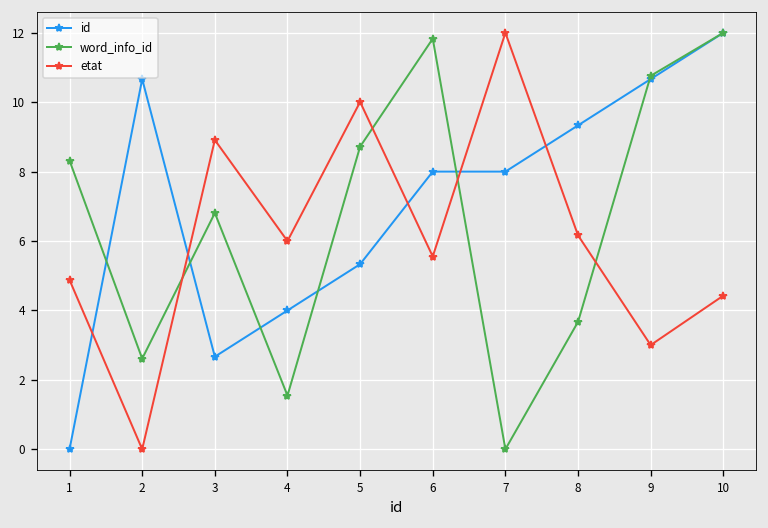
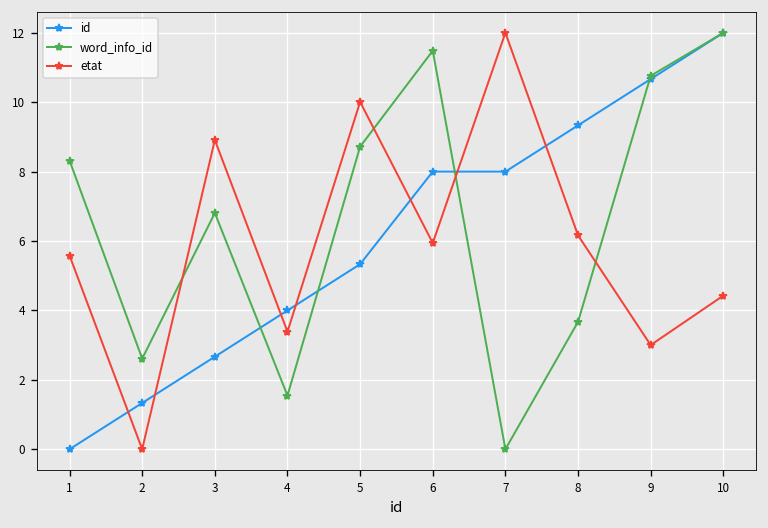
etat, 1: 4.9 -> 5.6
id, 2: 10.7 -> 1.3
etat, 4: 6.0 -> 3.4
word_info_id, 6: 11.8 -> 11.5
etat, 6: 5.6 -> 5.9
